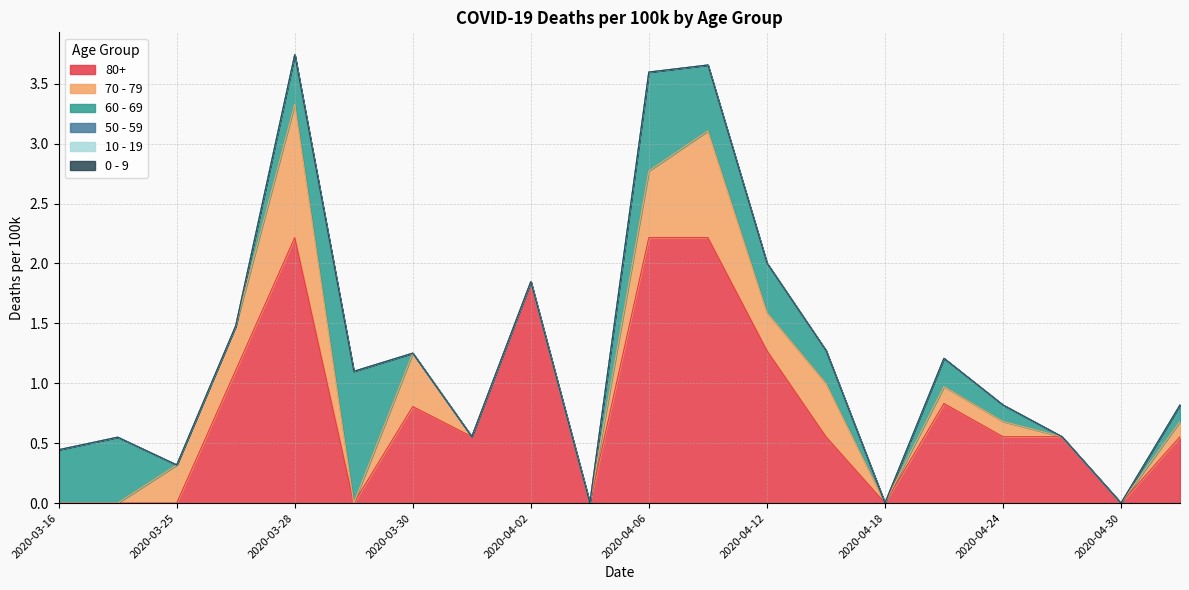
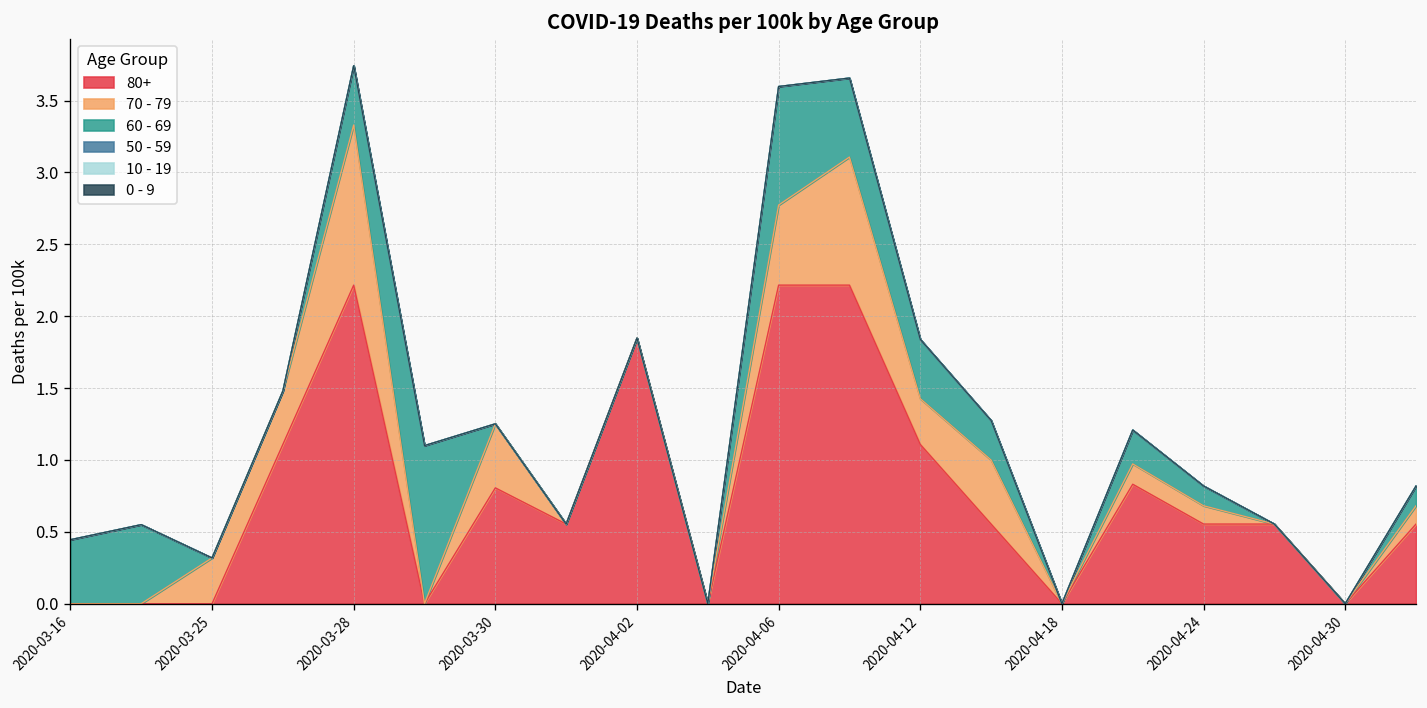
80+, 2020-04-12: 1.27 -> 1.11
